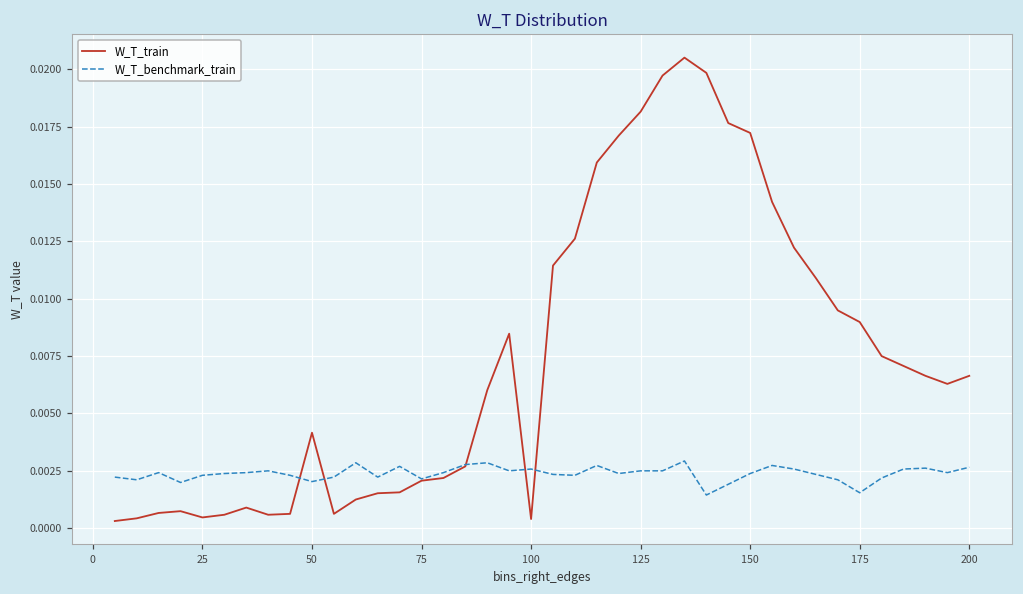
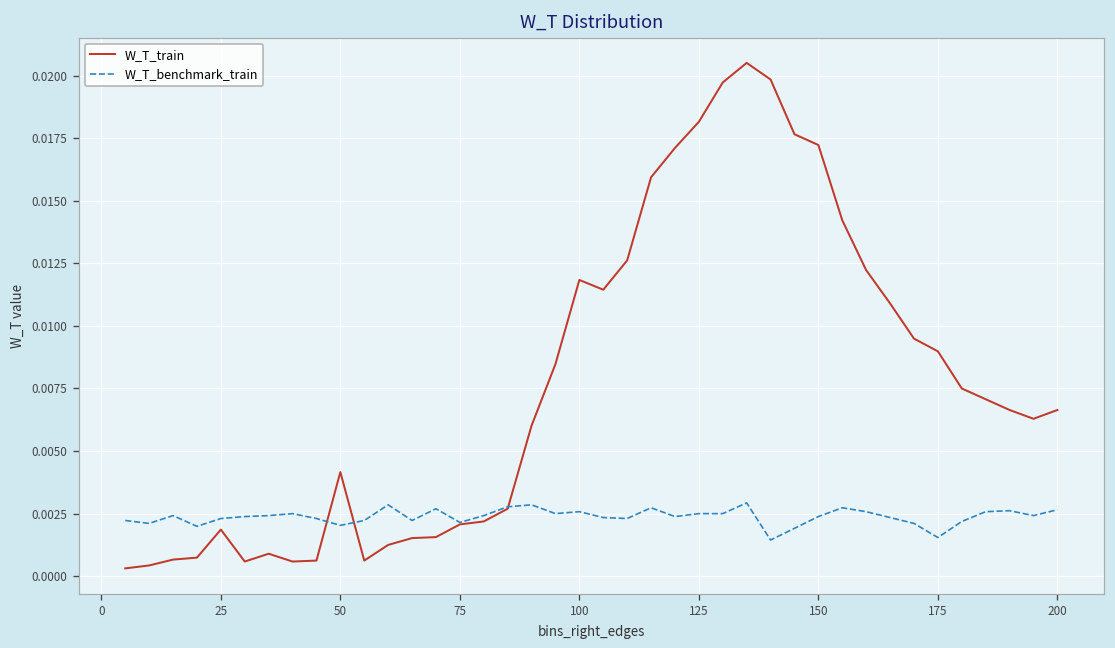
W_T_train, 25: 0.0005 -> 0.0019
W_T_train, 100: 0.0004 -> 0.0118
